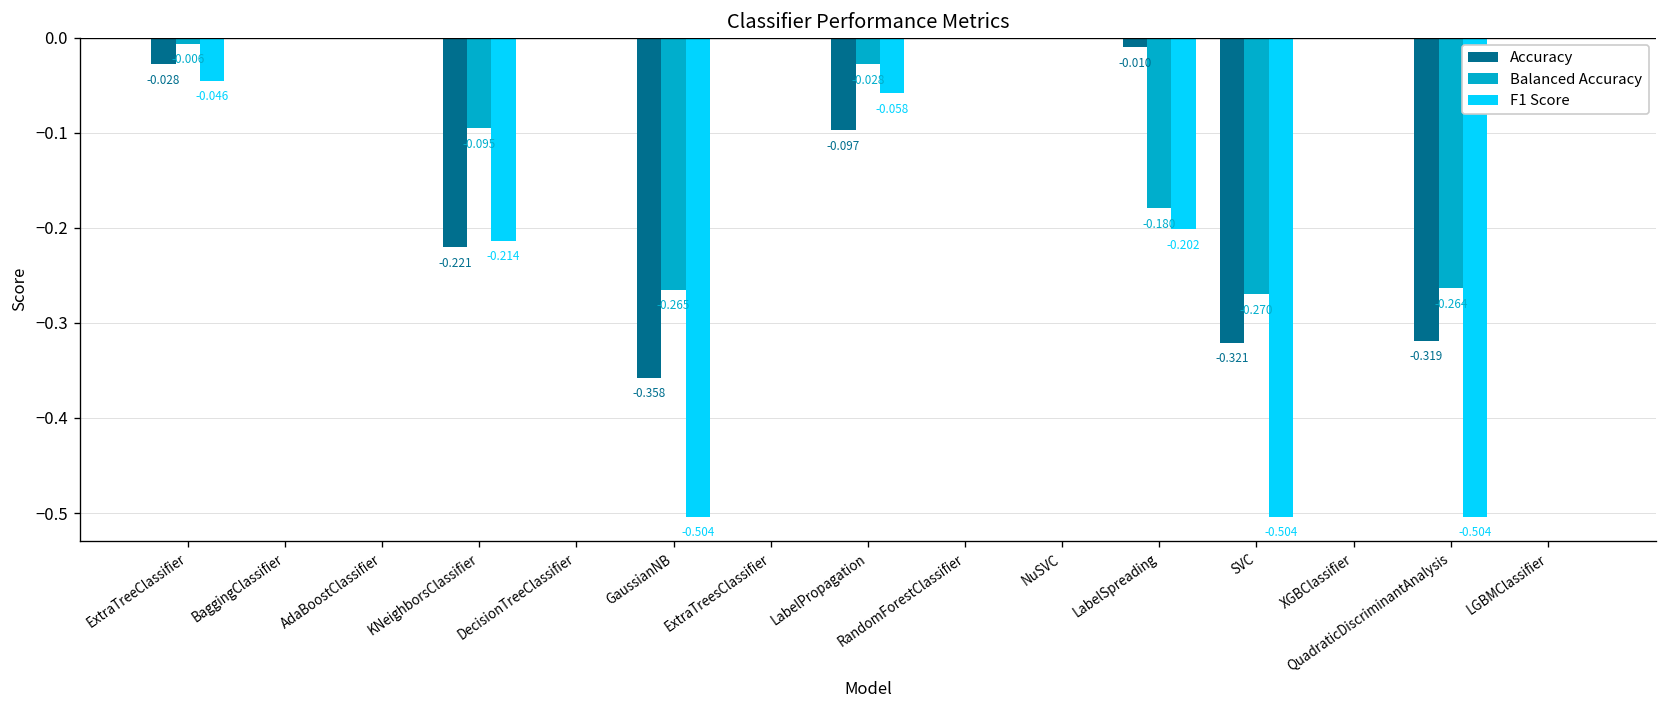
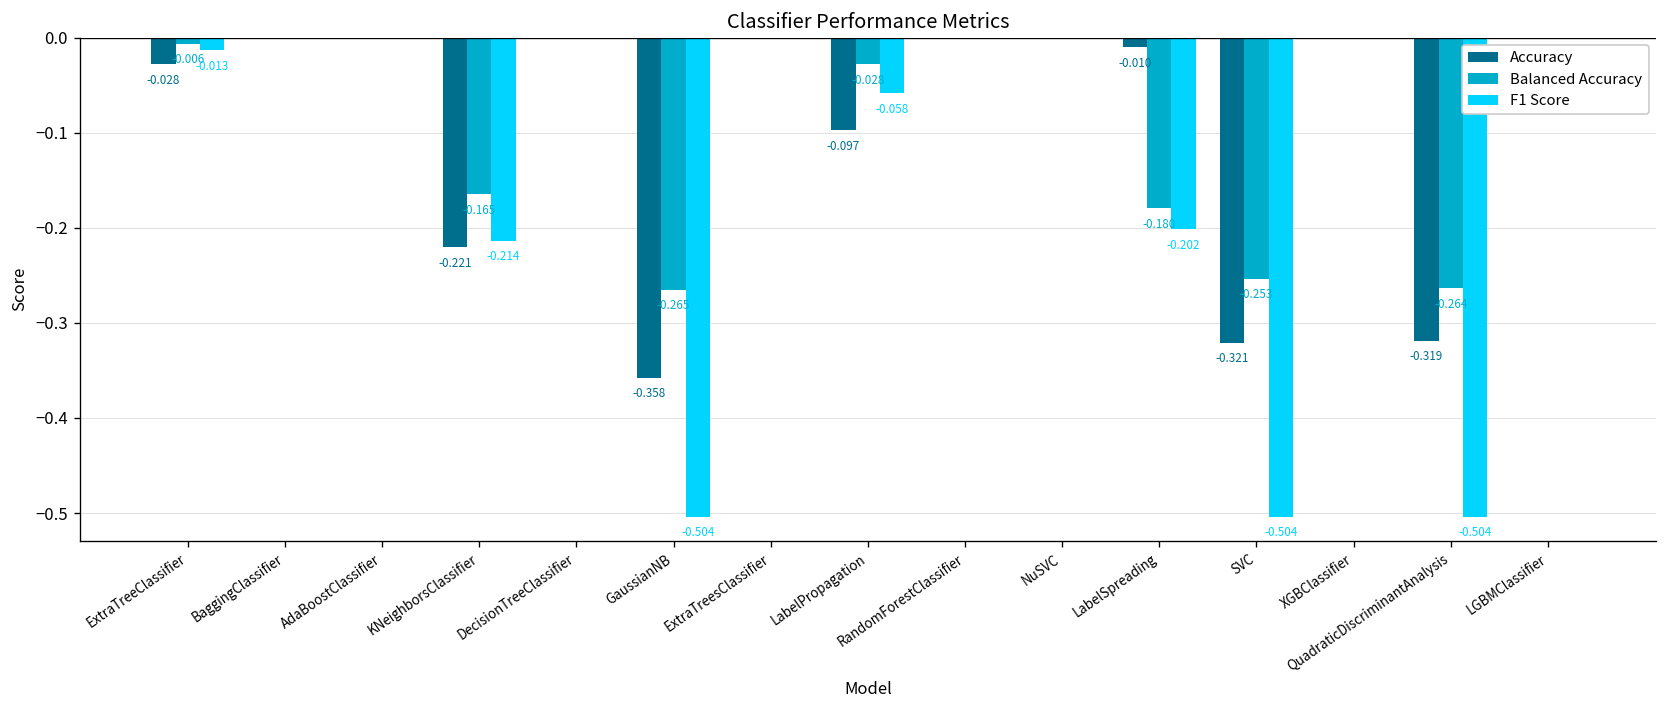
F1 Score, ExtraTreeClassifier: -0.046 -> -0.013
Balanced Accuracy, KNeighborsClassifier: -0.095 -> -0.165
Balanced Accuracy, SVC: -0.270 -> -0.253
